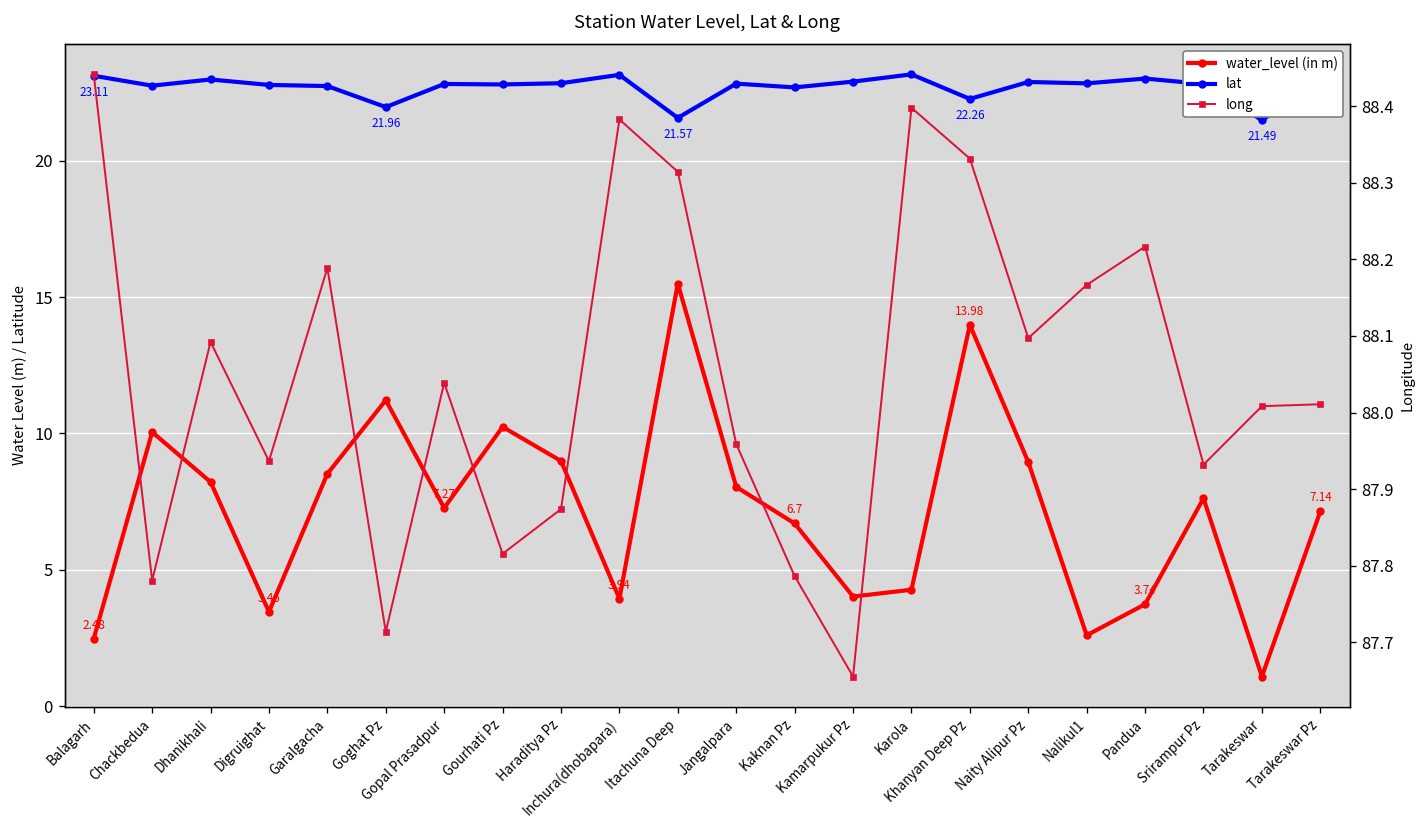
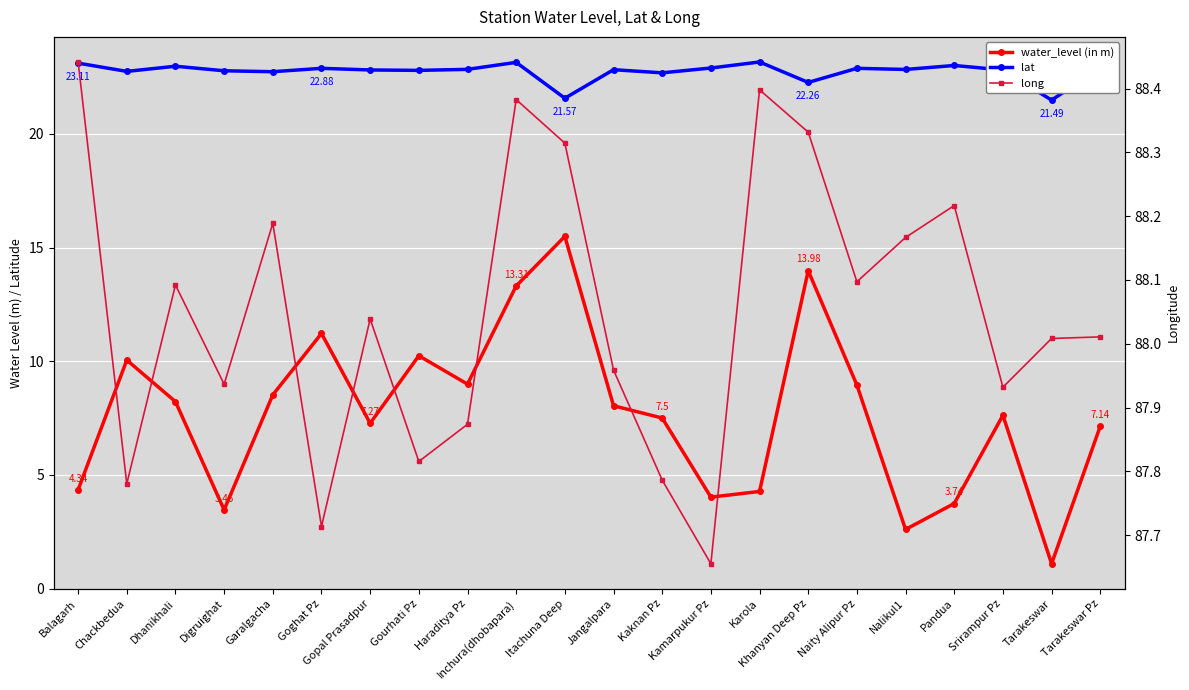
water_level (in m), Balagarh: 2.48 -> 4.34
lat, Goghat Pz: 21.96 -> 22.88
water_level (in m), Inchura(dhobapara): 3.94 -> 13.31
water_level (in m), Kaknan Pz: 6.7 -> 7.5
